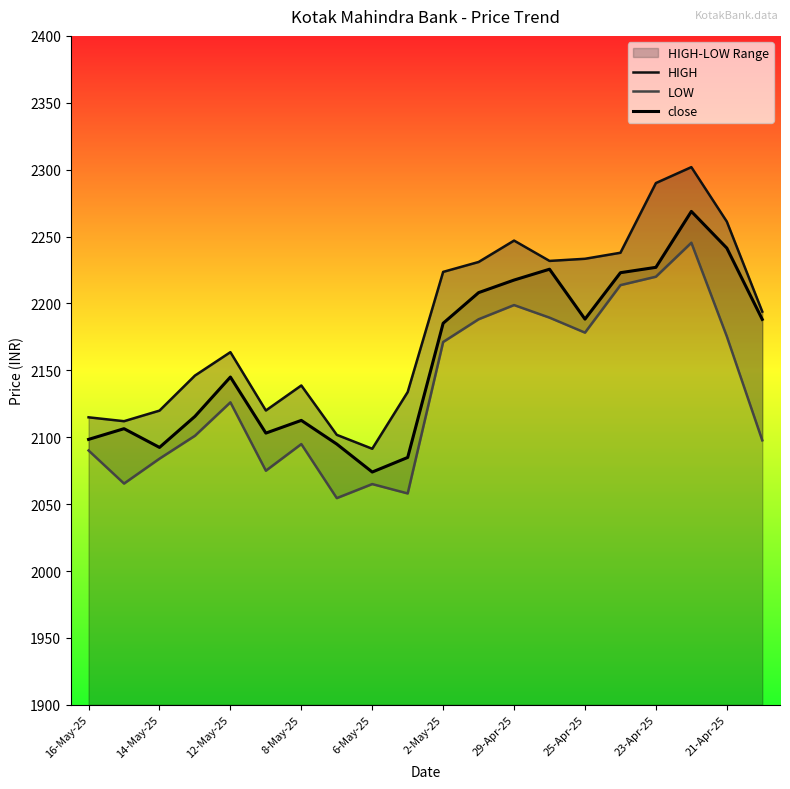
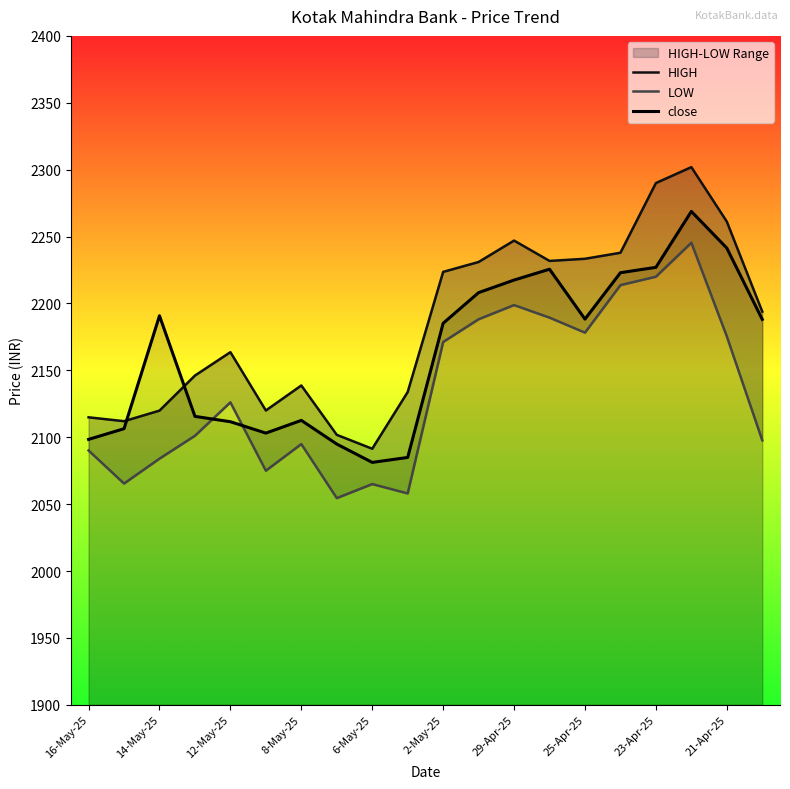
close, 14-May-25: 2092 -> 2191
close, 12-May-25: 2145 -> 2112
close, 6-May-25: 2074 -> 2081
